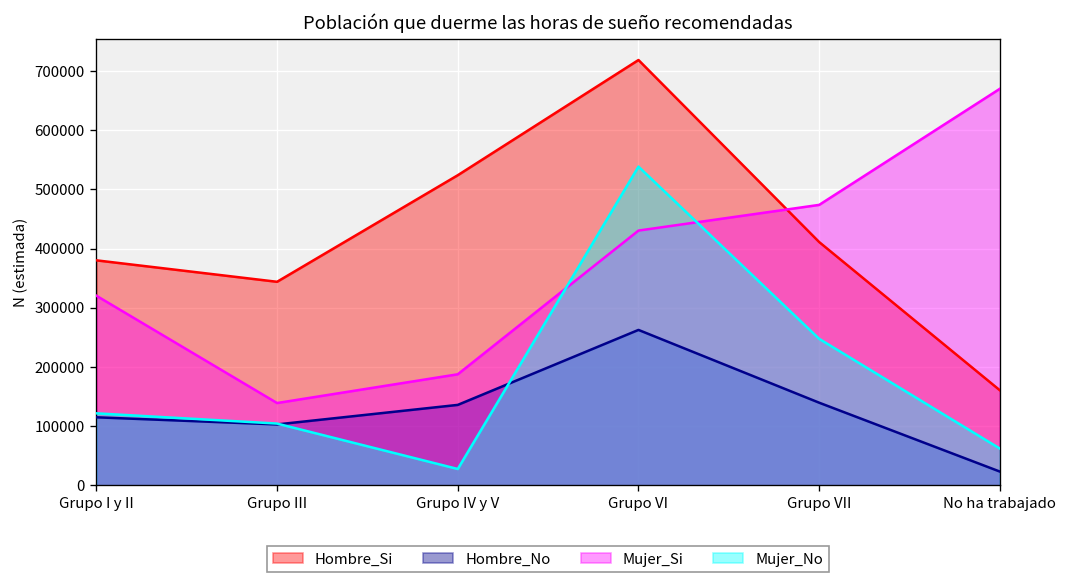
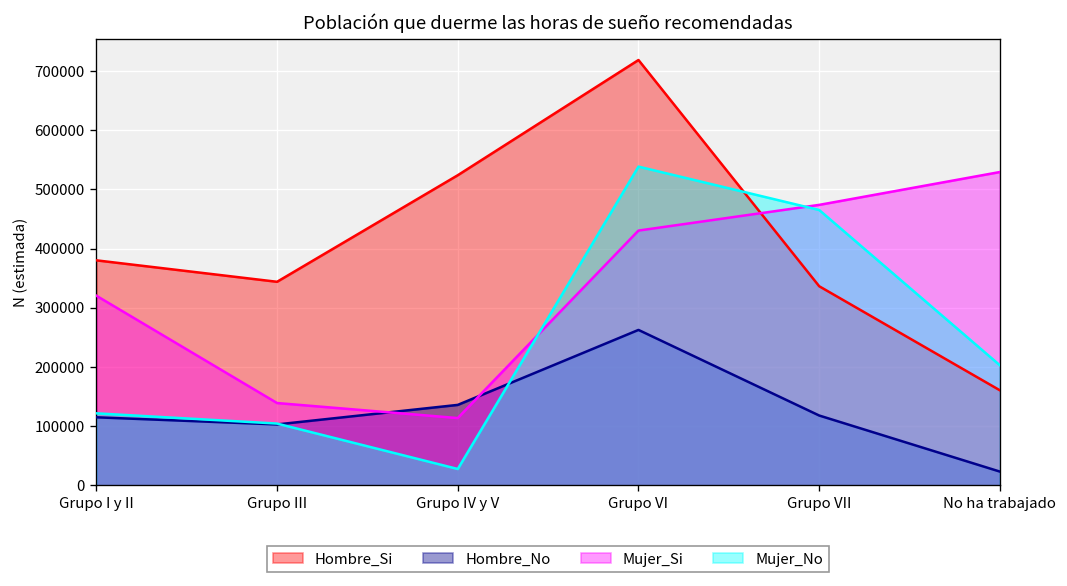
Mujer_Si, Grupo IV y V: 190000 -> 110000
Hombre_Si, Grupo VII: 410000 -> 340000
Hombre_No, Grupo VII: 140000 -> 120000
Mujer_No, Grupo VII: 250000 -> 470000
Mujer_Si, No ha trabajado: 670000 -> 530000
Mujer_No, No ha trabajado: 60000 -> 200000
